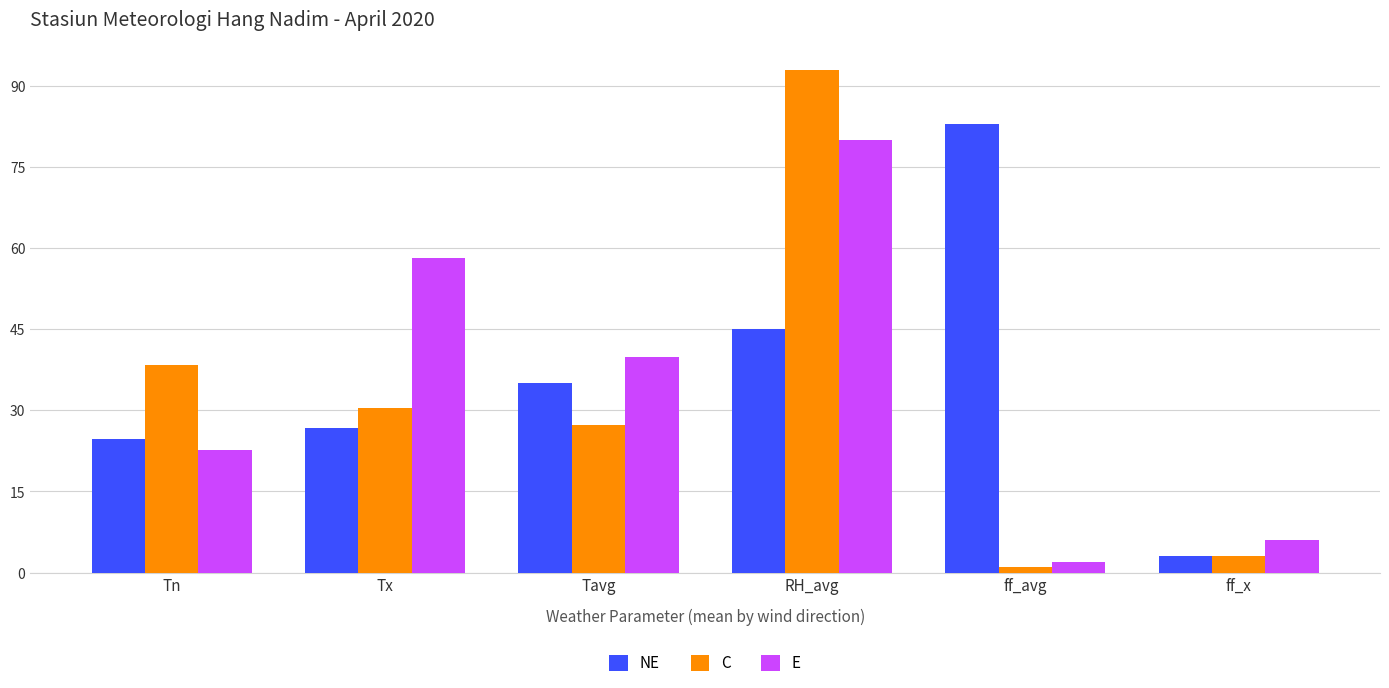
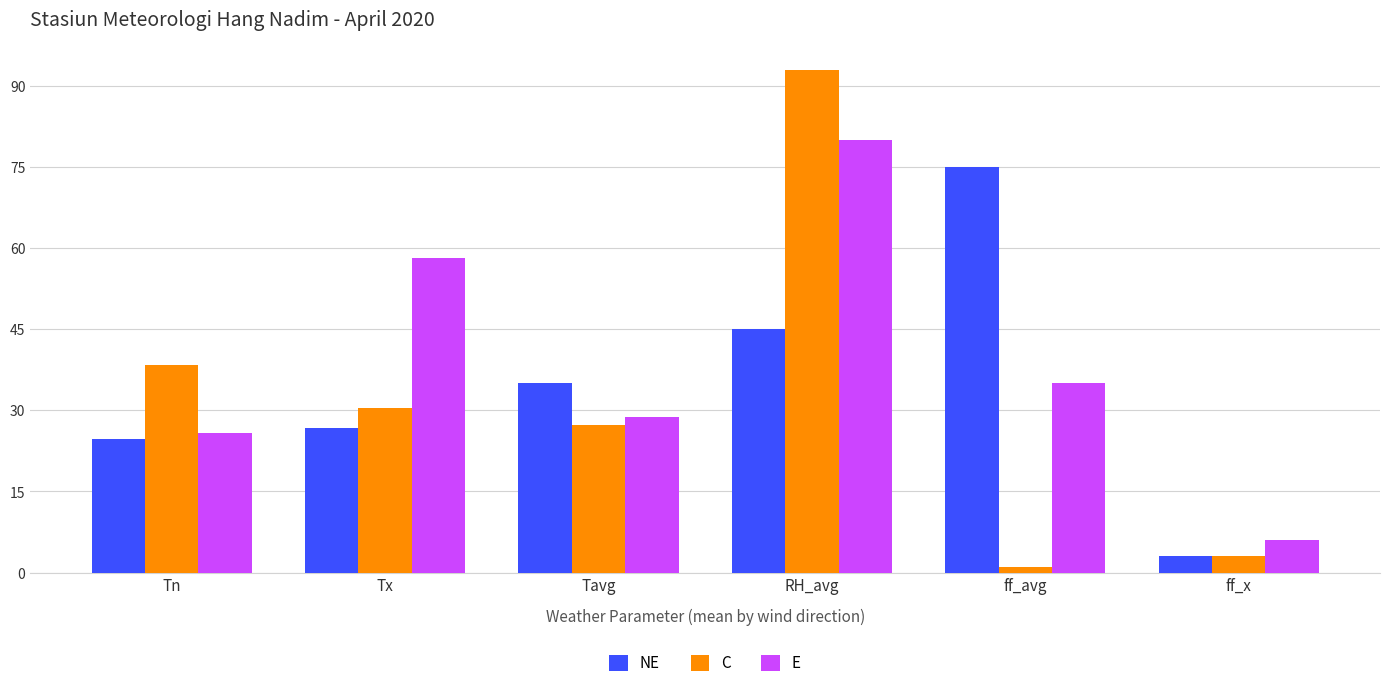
E, Tn: 23 -> 26
E, Tavg: 40 -> 29
NE, ff_avg: 83 -> 75
E, ff_avg: 2 -> 35
